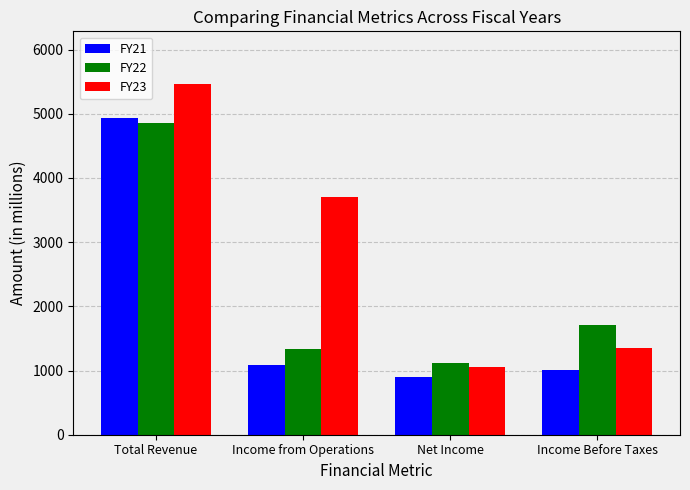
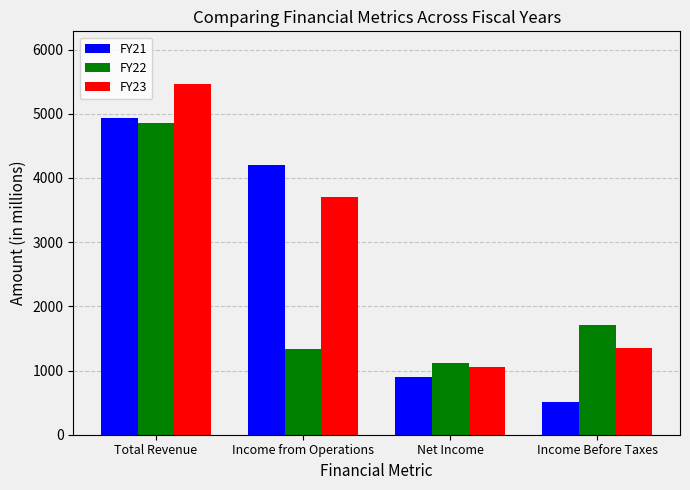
FY21, Income from Operations: 1100 -> 4200
FY21, Income Before Taxes: 1000 -> 500
